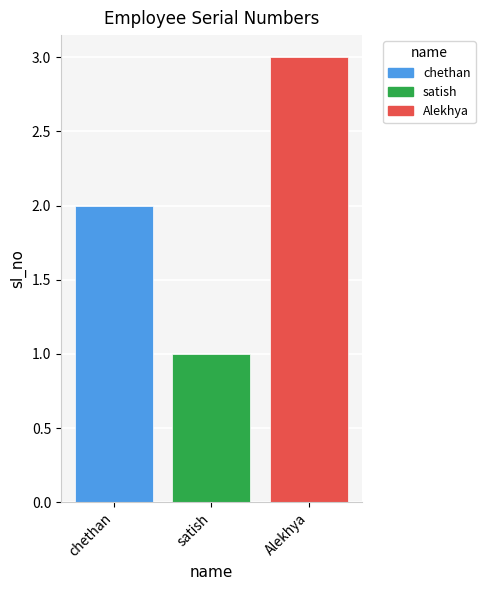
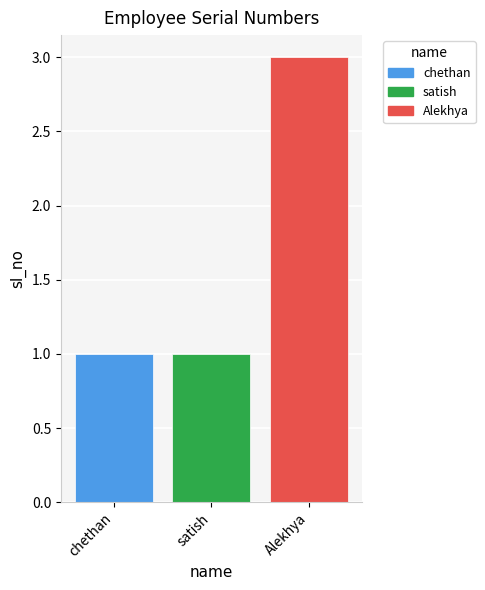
chethan: 2 -> 1
